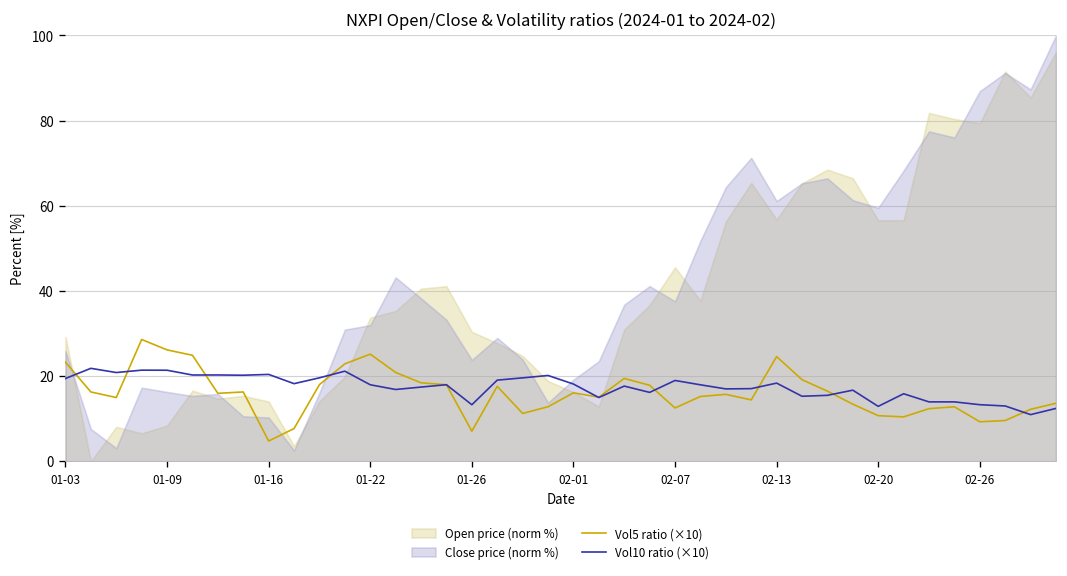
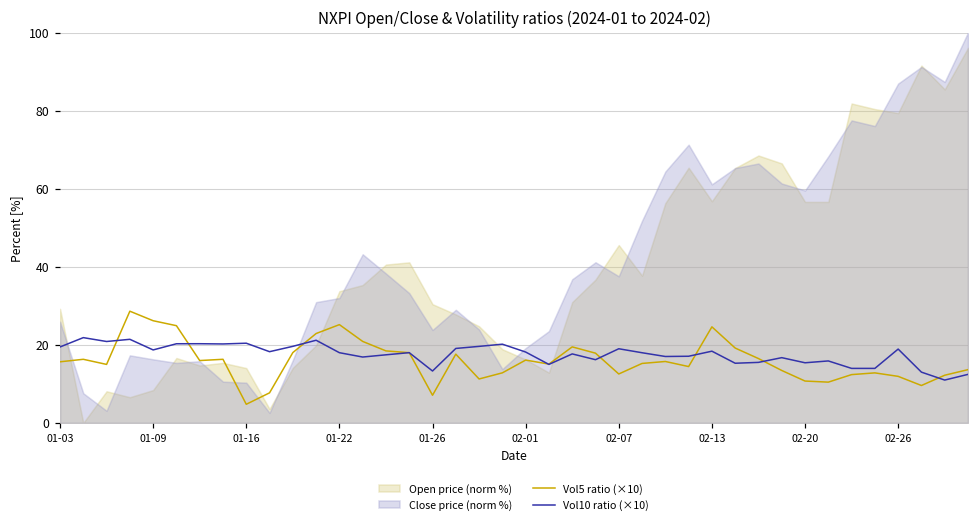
Vol5 ratio (×10), 01-03: 23 -> 16
Vol10 ratio (×10), 01-09: 21 -> 19
Vol10 ratio (×10), 02-20: 13 -> 15
Vol5 ratio (×10), 02-26: 9 -> 12
Vol10 ratio (×10), 02-26: 13 -> 19
